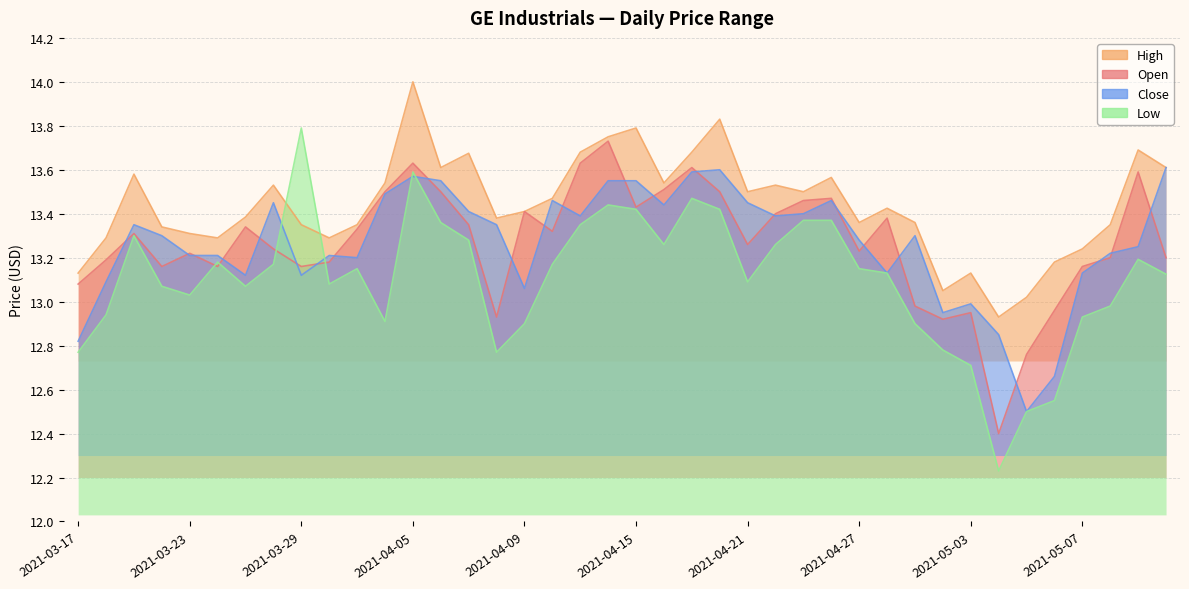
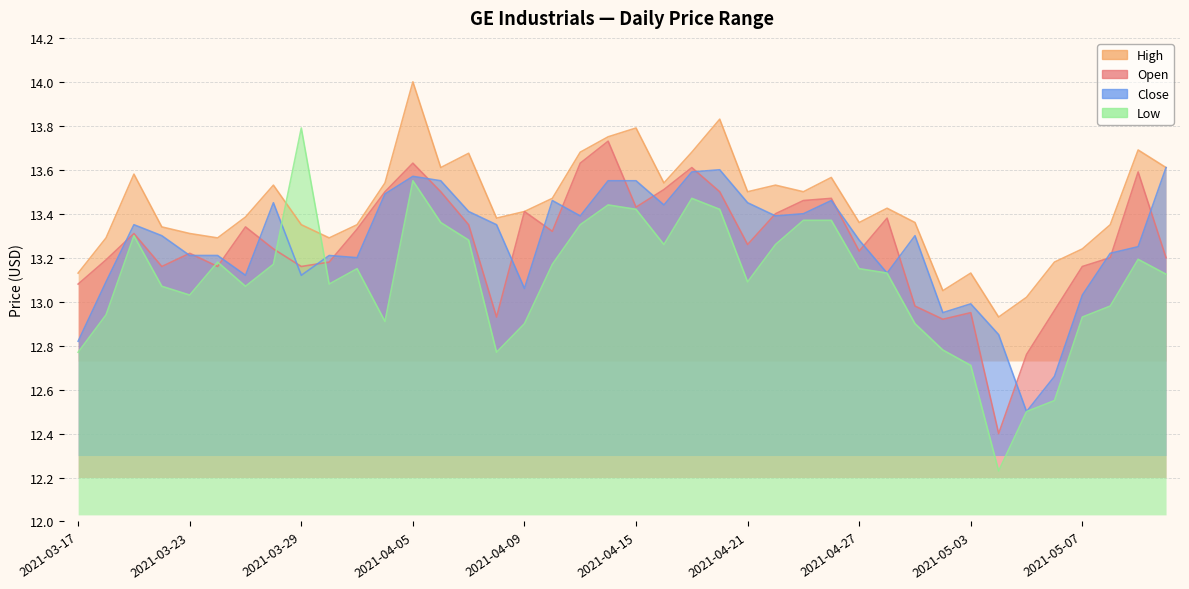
Low, 2021-04-05: 13.59 -> 13.55
Close, 2021-05-07: 13.13 -> 13.03
